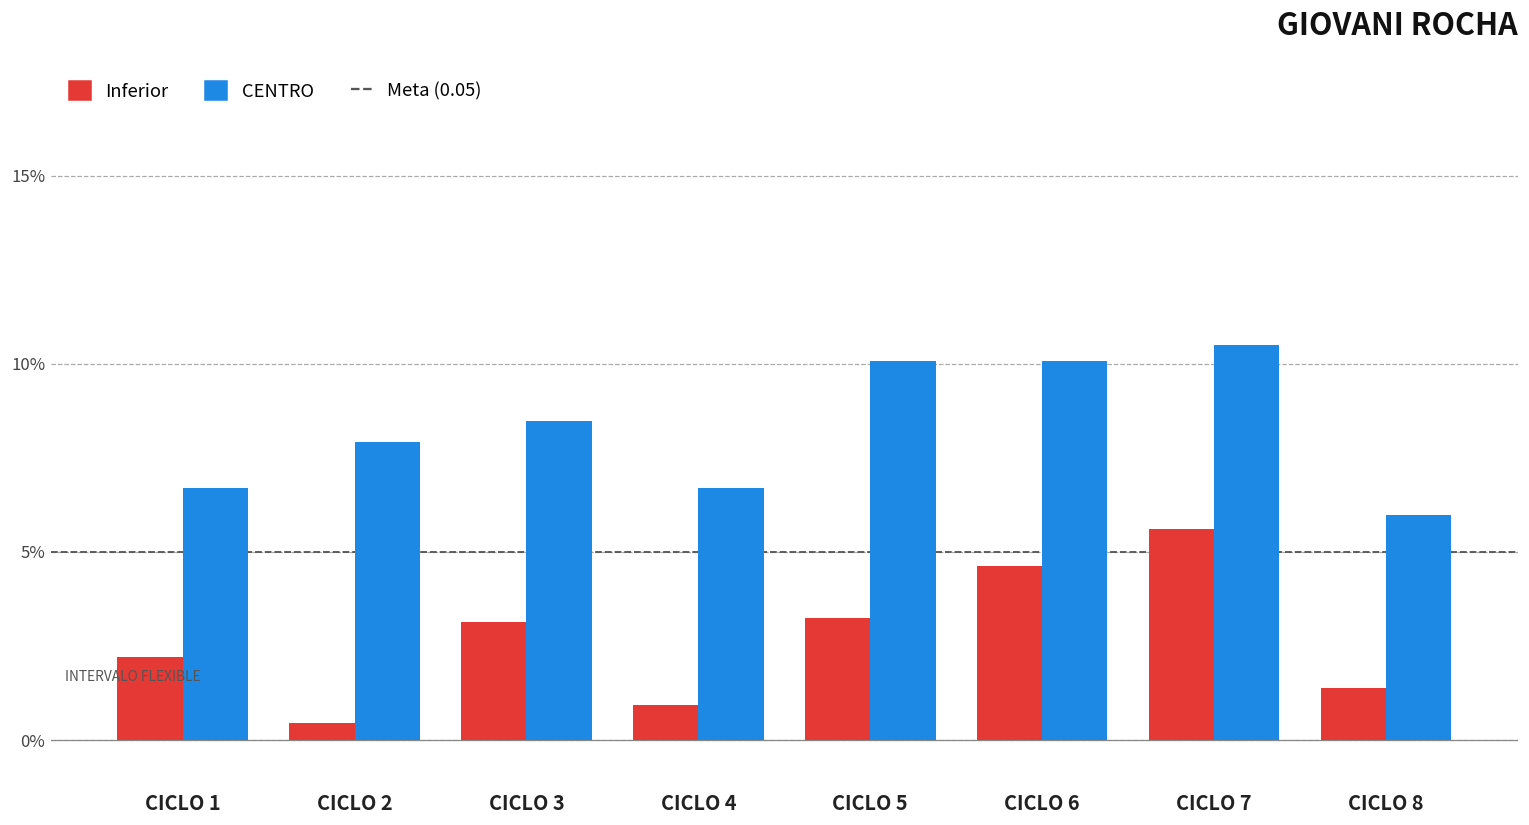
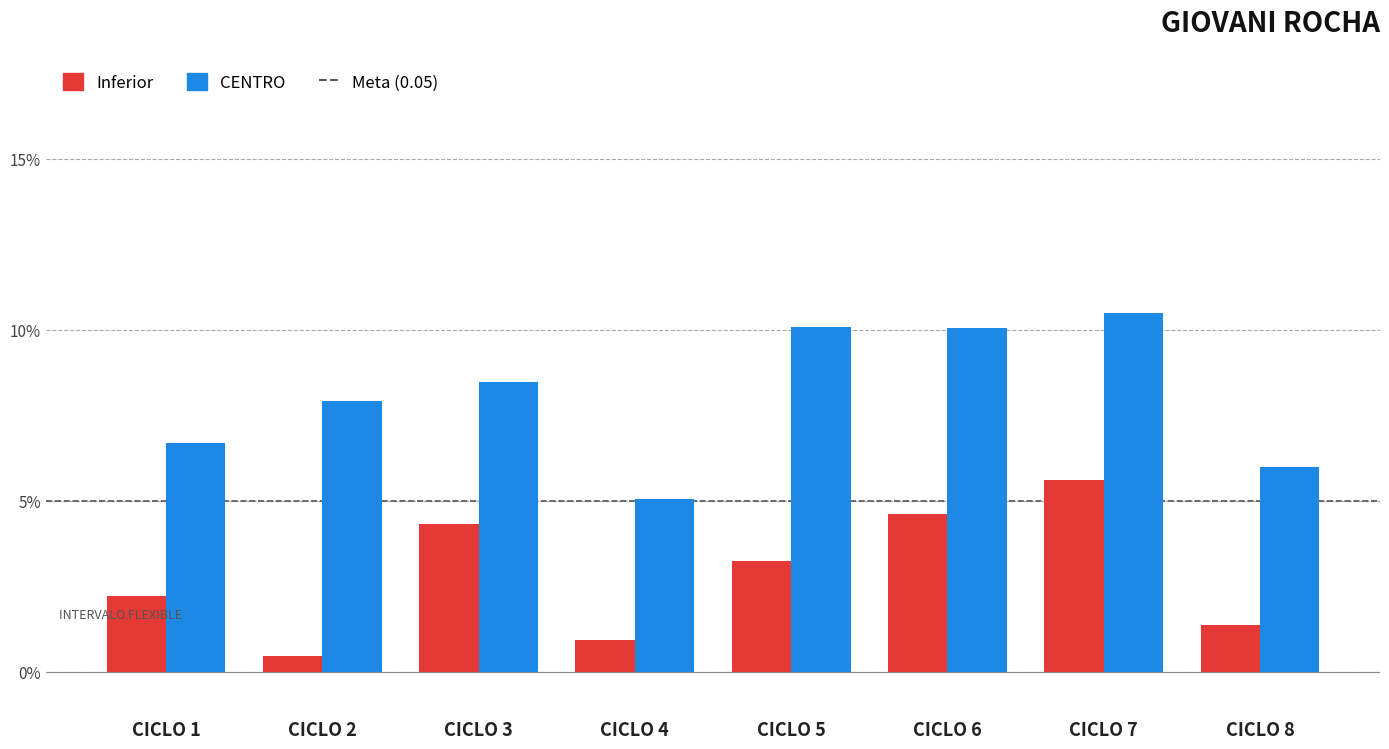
Inferior, CICLO 3: 3.1% -> 4.3%
CENTRO, CICLO 4: 6.7% -> 5.1%
